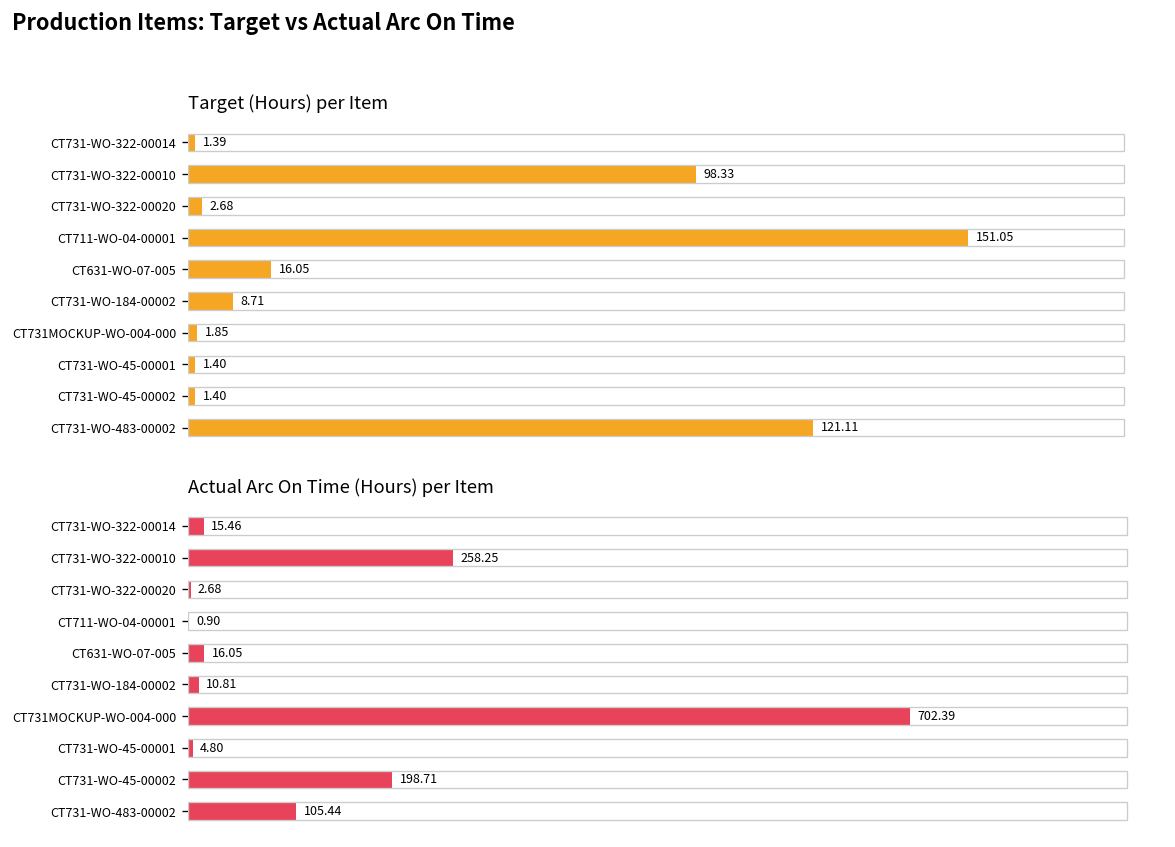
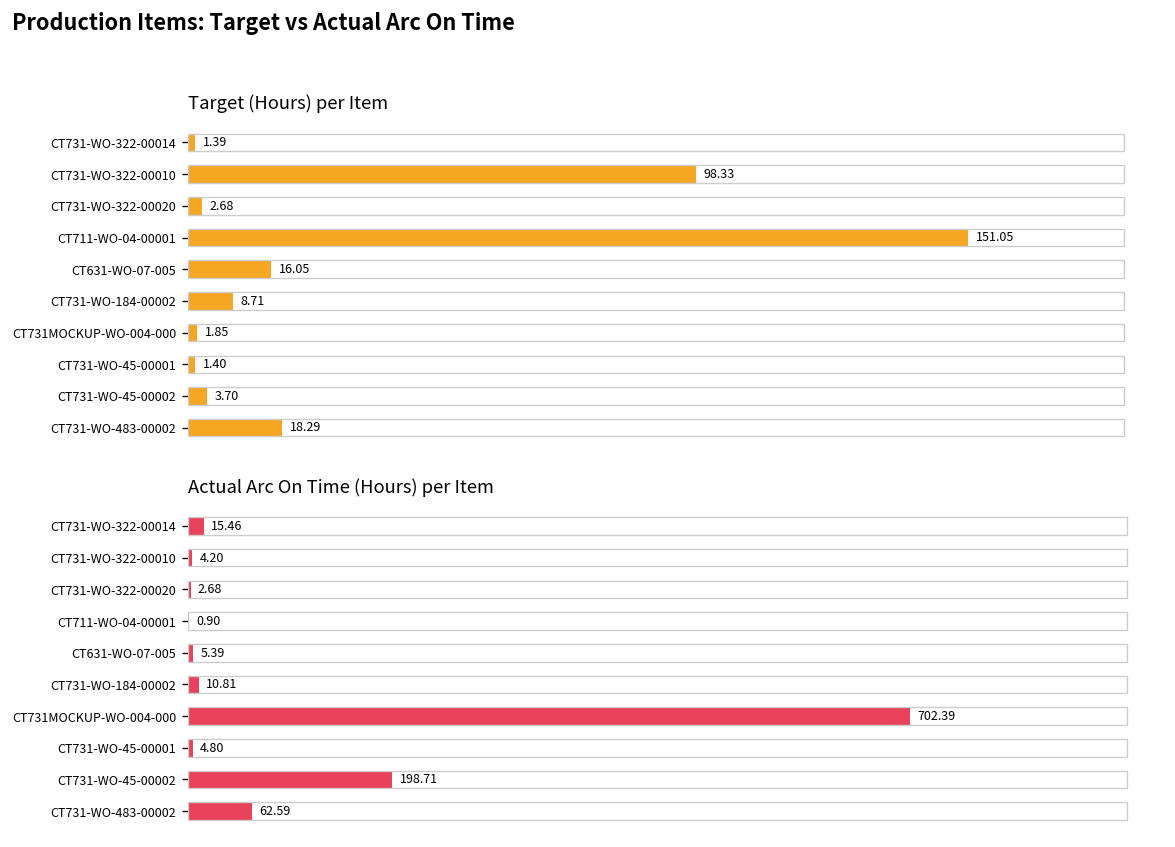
Target (Hours) per Item, CT731-WO-45-00002: 1.40 -> 3.70
Target (Hours) per Item, CT731-WO-483-00002: 121.11 -> 18.29
Actual Arc On Time (Hours) per Item, CT731-WO-322-00010: 258.25 -> 4.20
Actual Arc On Time (Hours) per Item, CT631-WO-07-005: 16.05 -> 5.39
Actual Arc On Time (Hours) per Item, CT731-WO-483-00002: 105.44 -> 62.59
